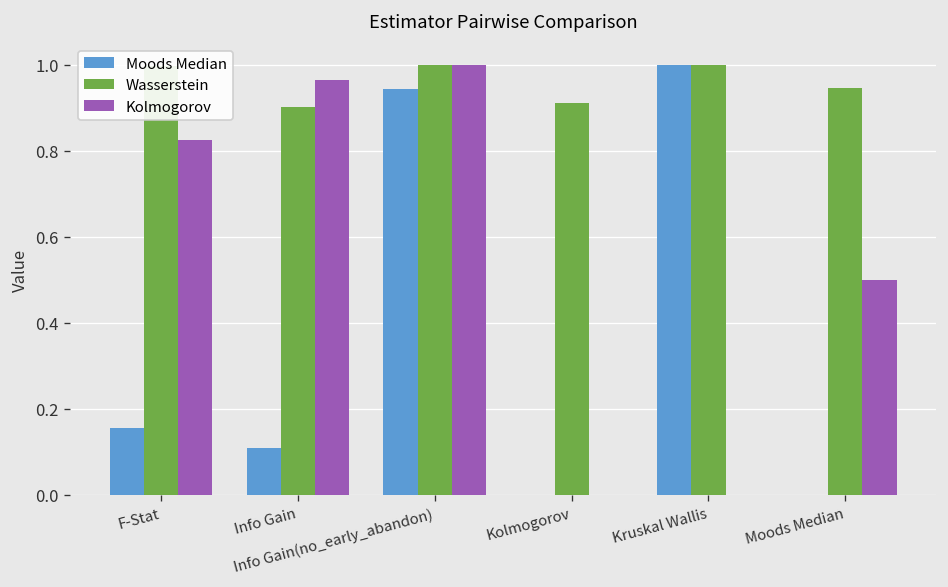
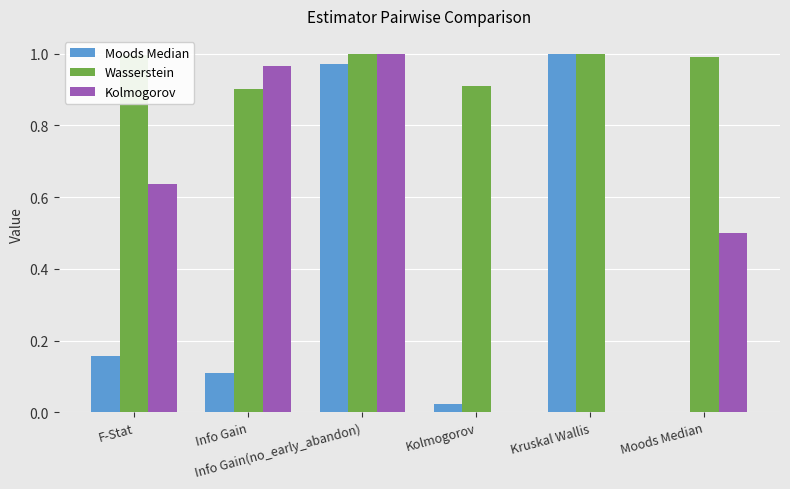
Kolmogorov, F-Stat: 0.83 -> 0.64
Moods Median, Info Gain(no_early_abandon): 0.94 -> 0.97
Moods Median, Kolmogorov: 0.00 -> 0.02
Wasserstein, Moods Median: 0.95 -> 0.99
